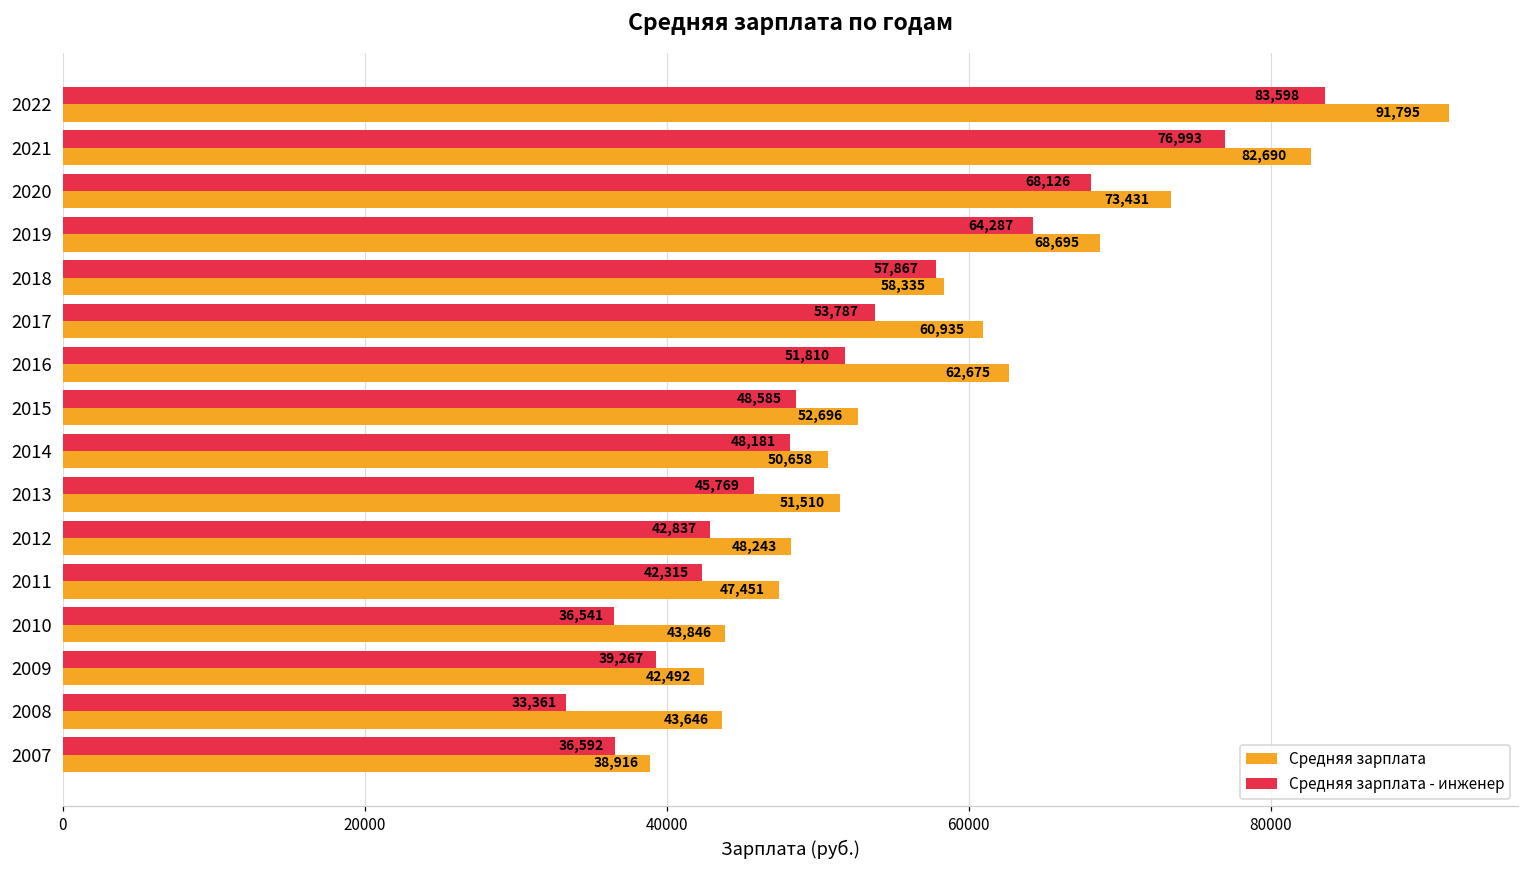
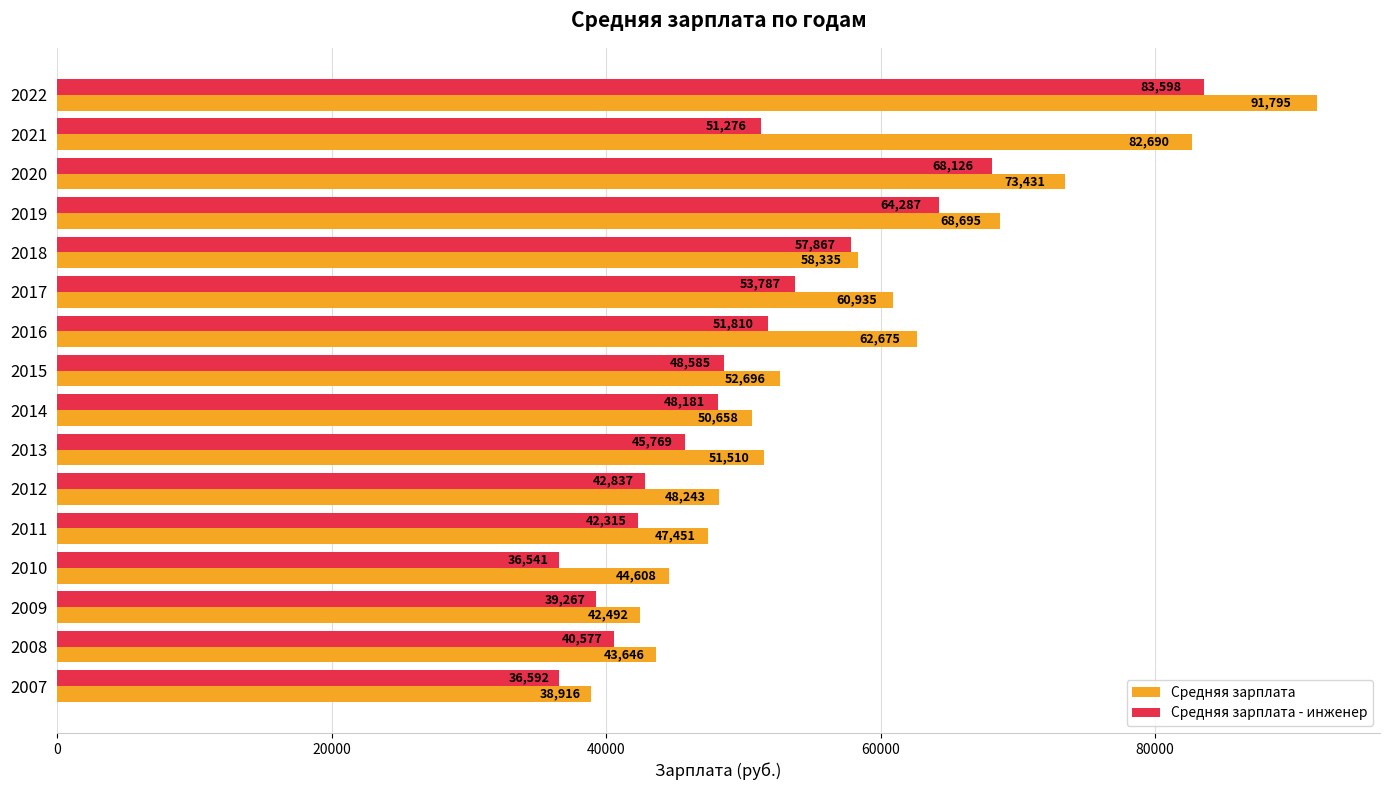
Средняя зарплата - инженер, 2021: 76,993 -> 51,276
Средняя зарплата, 2010: 43,846 -> 44,608
Средняя зарплата - инженер, 2008: 33,361 -> 40,577
